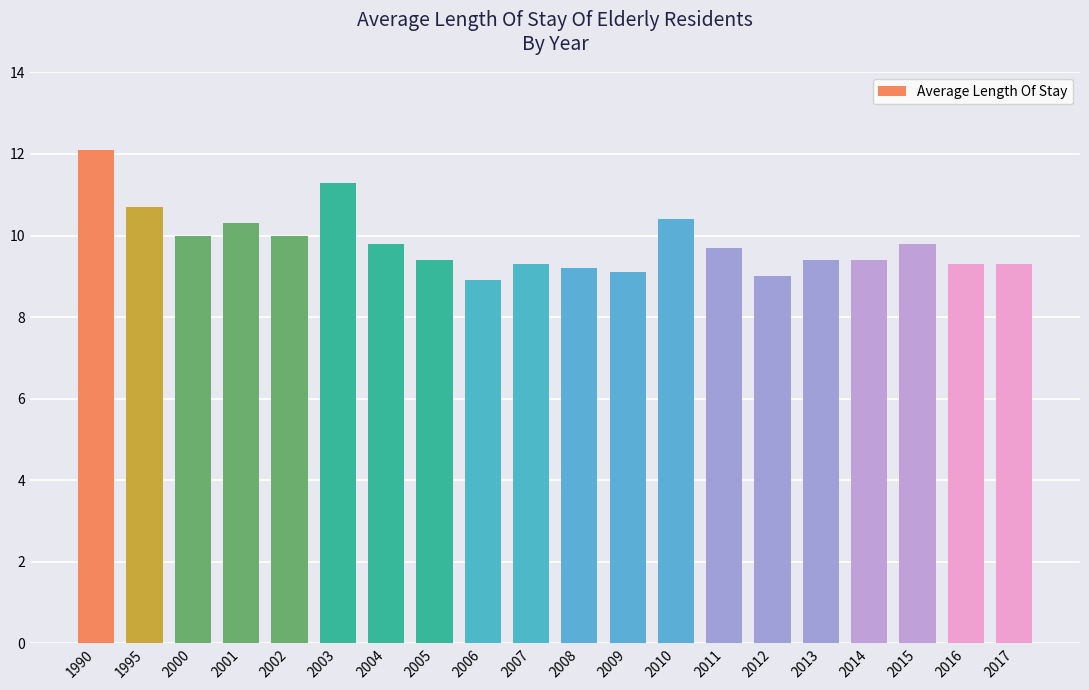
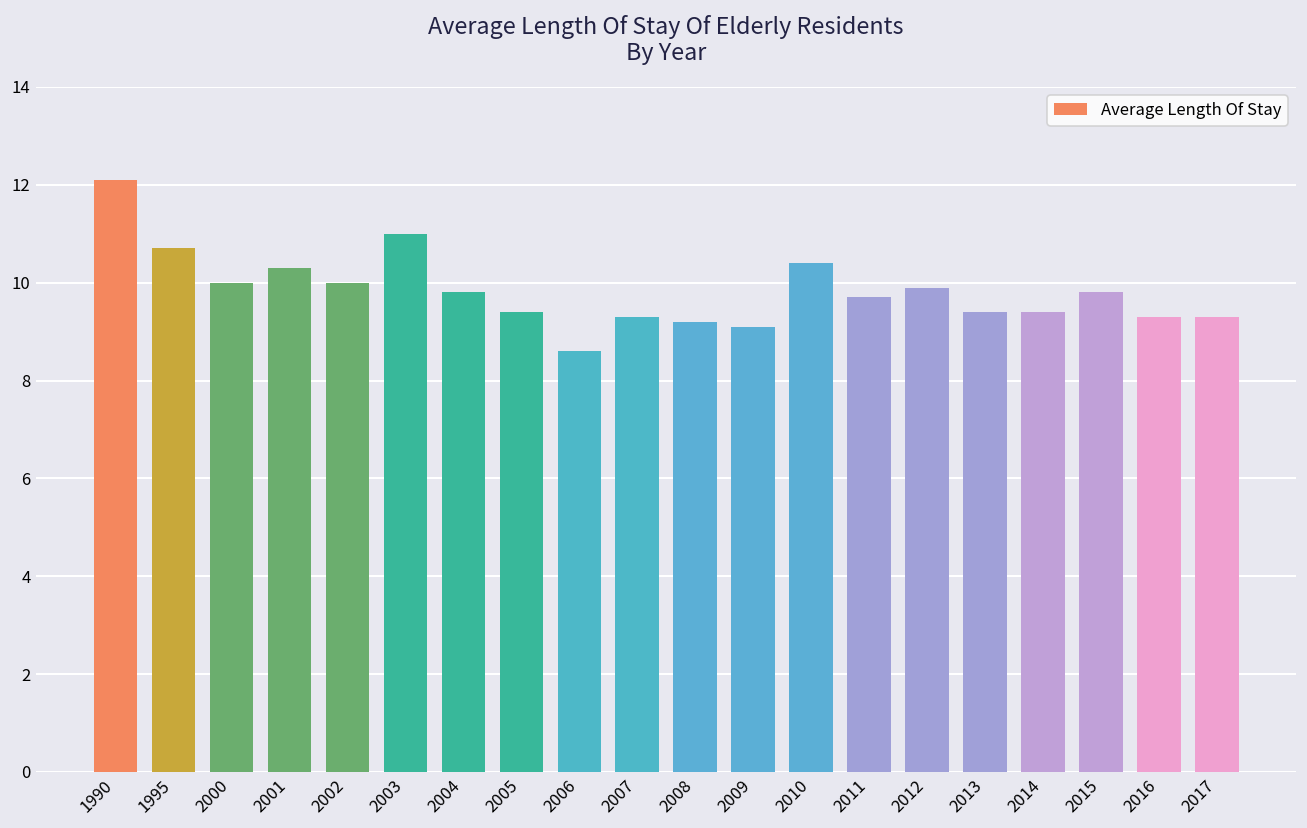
2003: 11.3 -> 11.0
2006: 8.9 -> 8.6
2012: 9.0 -> 9.9
